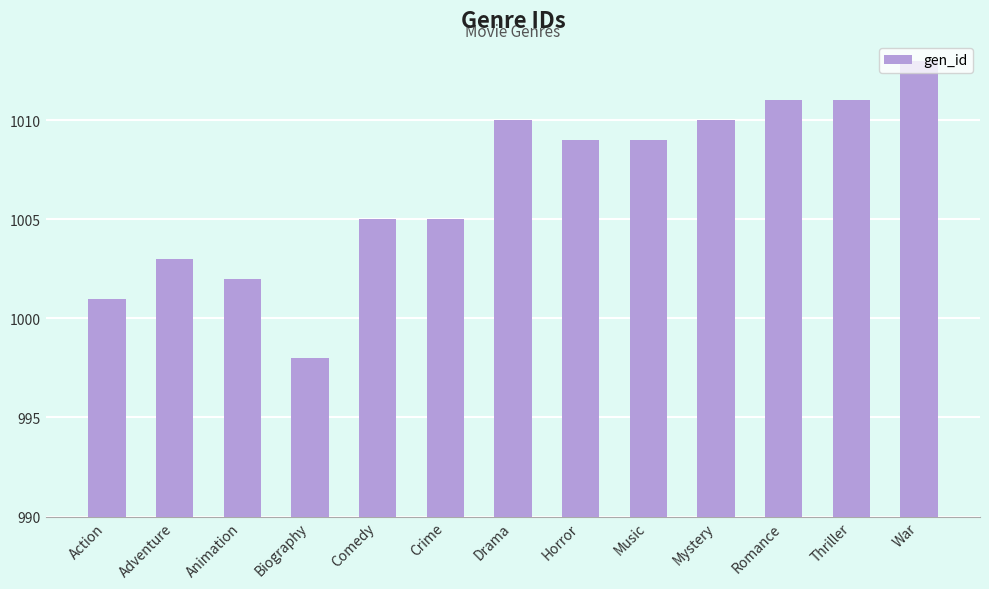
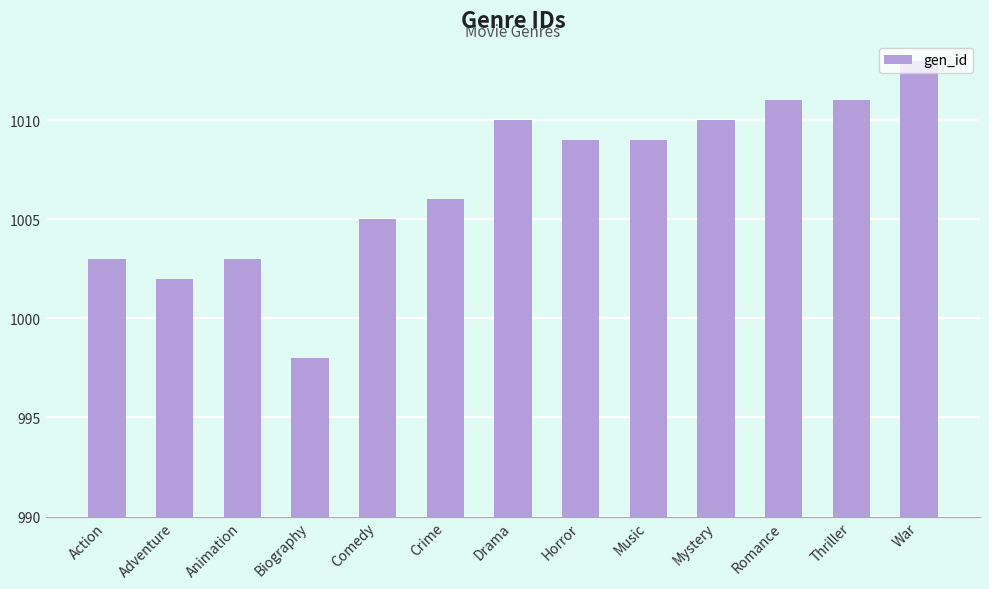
Action: 1001 -> 1003
Adventure: 1003 -> 1002
Animation: 1002 -> 1003
Crime: 1005 -> 1006
